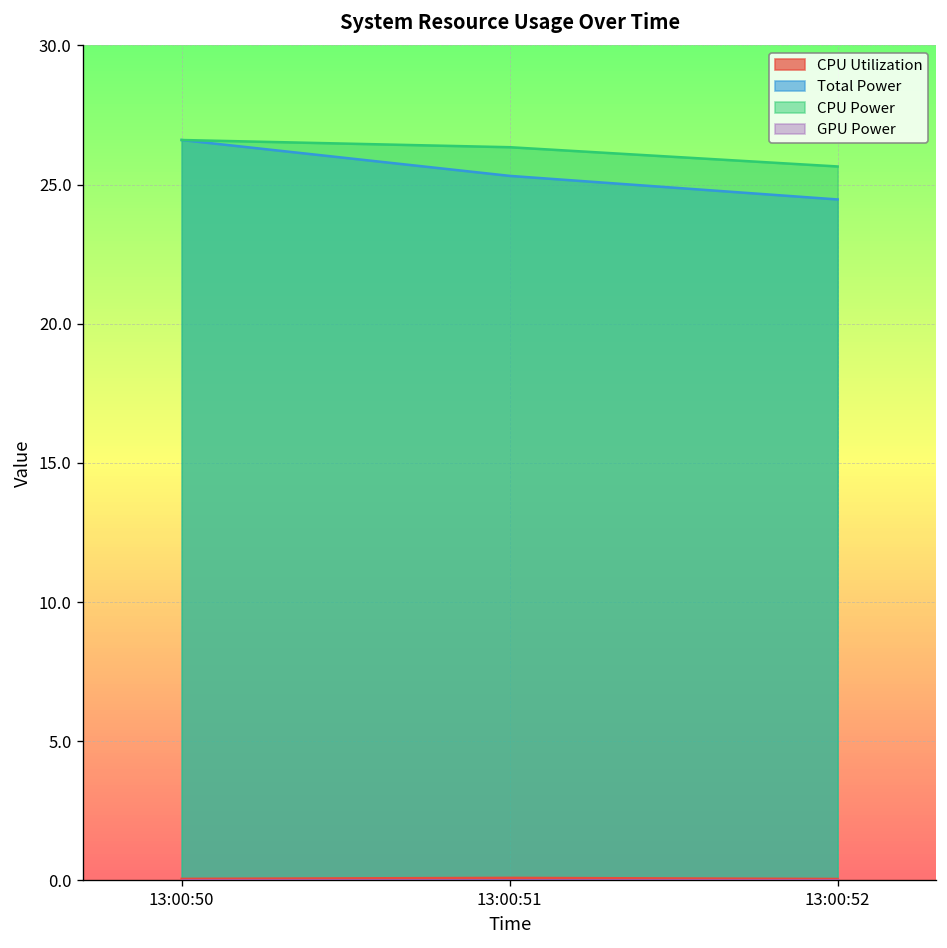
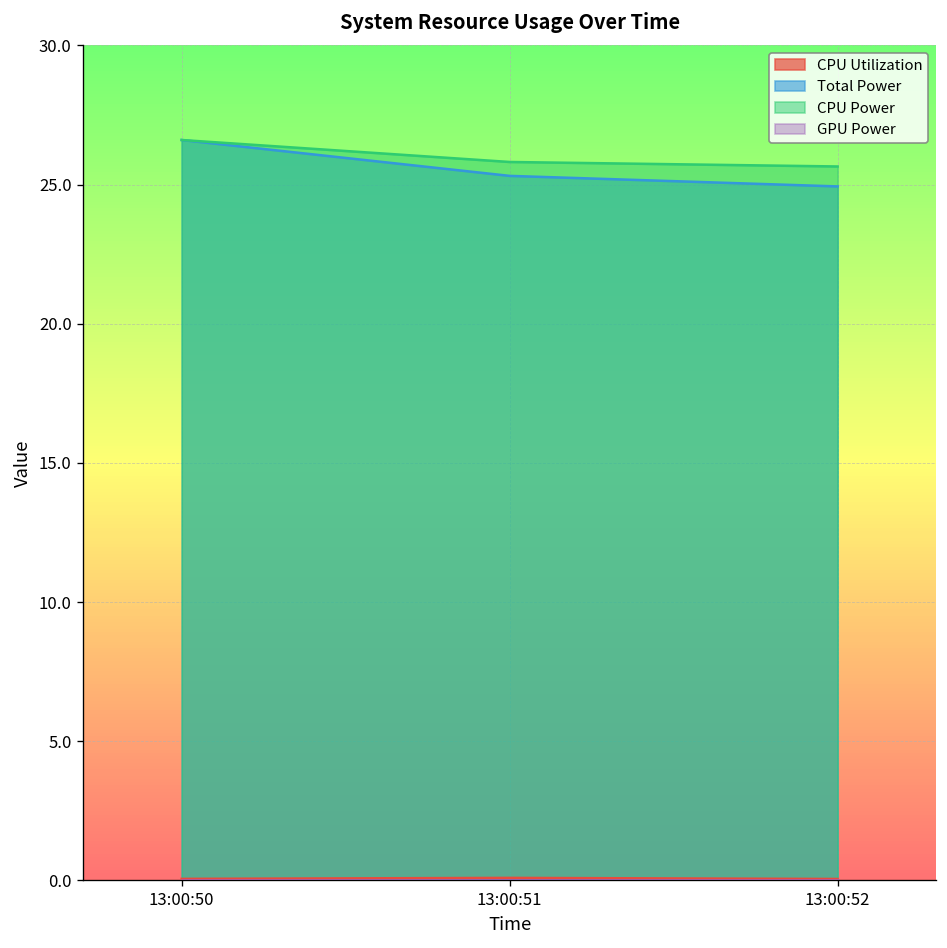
CPU Power, 13:00:51: 26.3 -> 25.8
Total Power, 13:00:52: 24.5 -> 24.9
